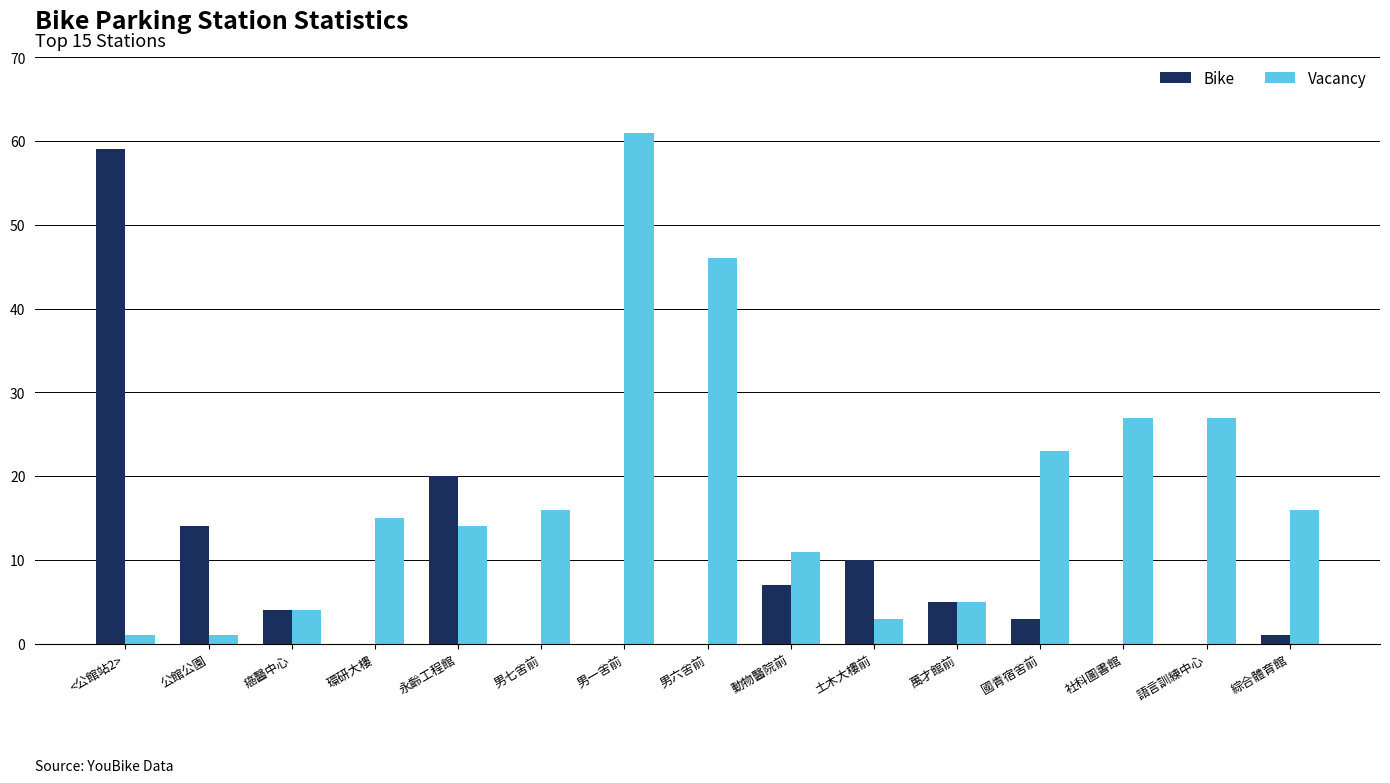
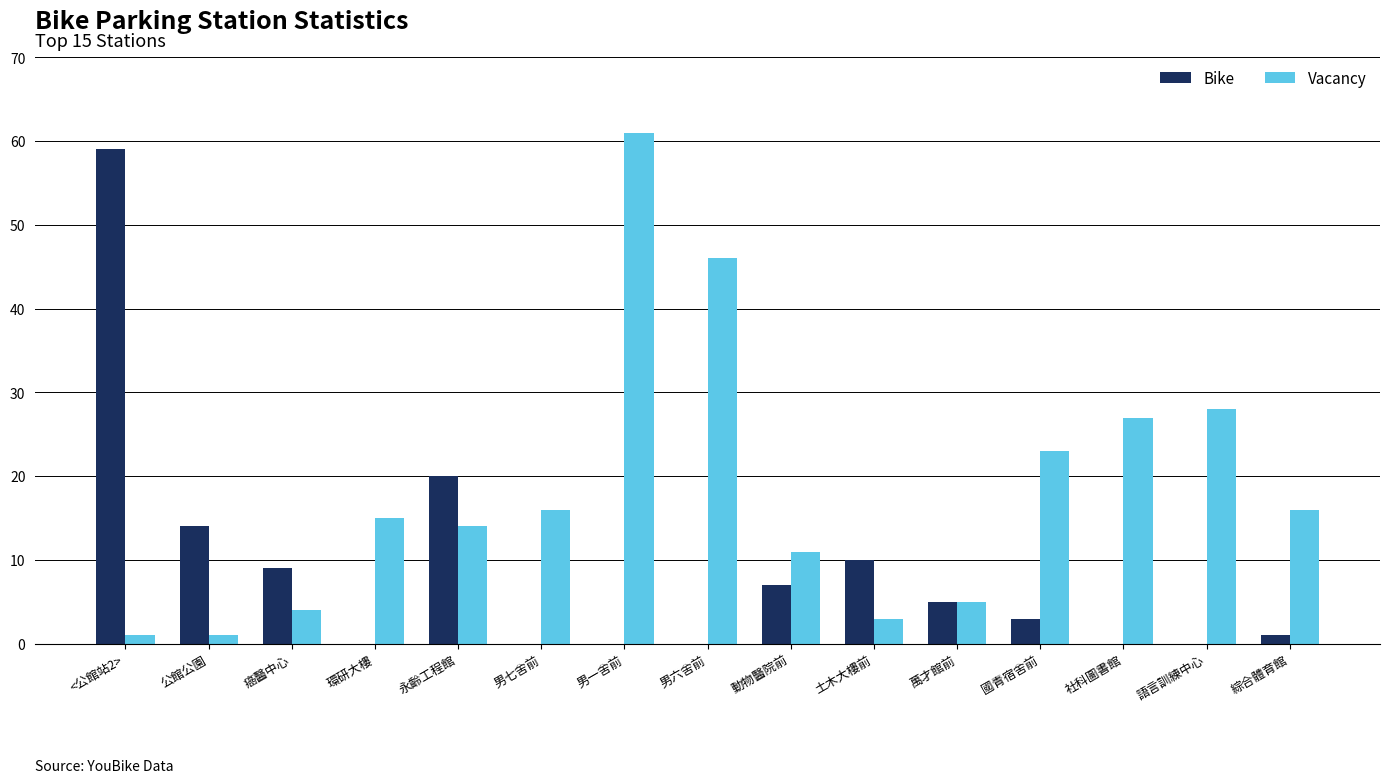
Bike, 癌醫中心: 4 -> 9
Vacancy, 語言訓練中心: 27 -> 28
